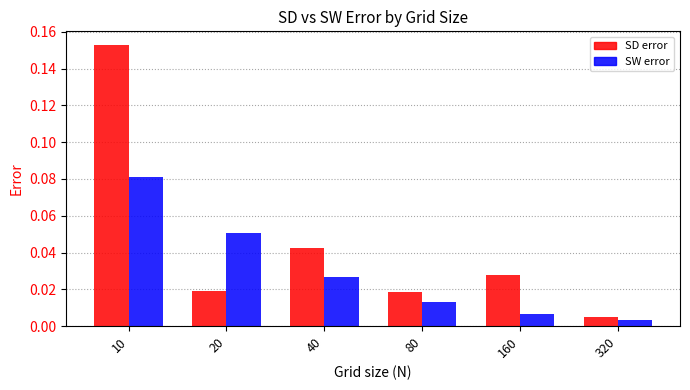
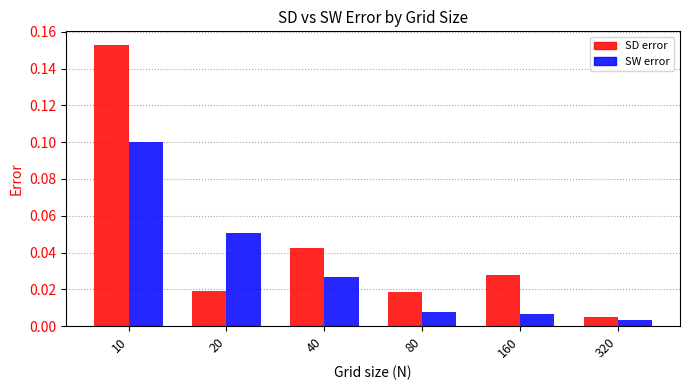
SW error, 10: 0.081 -> 0.100
SW error, 80: 0.013 -> 0.008
